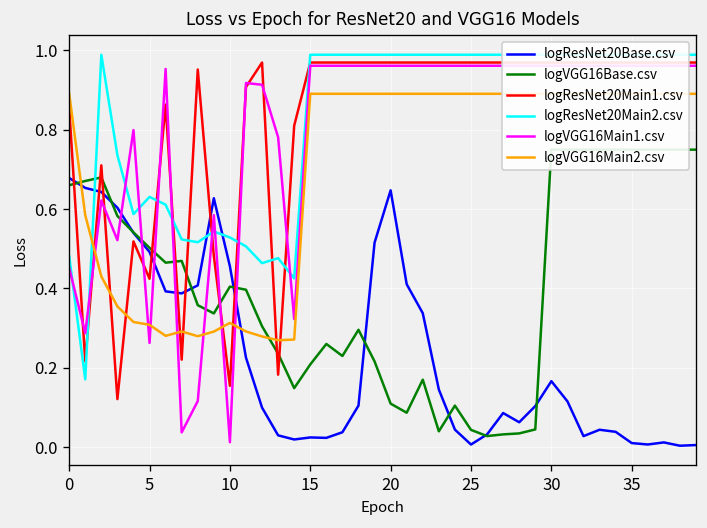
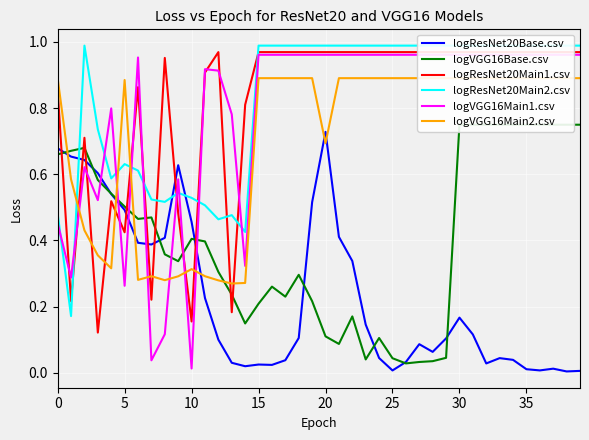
logVGG16Main2.csv, 5: 0.31 -> 0.88
logResNet20Base.csv, 20: 0.65 -> 0.73
logVGG16Main2.csv, 20: 0.89 -> 0.69
